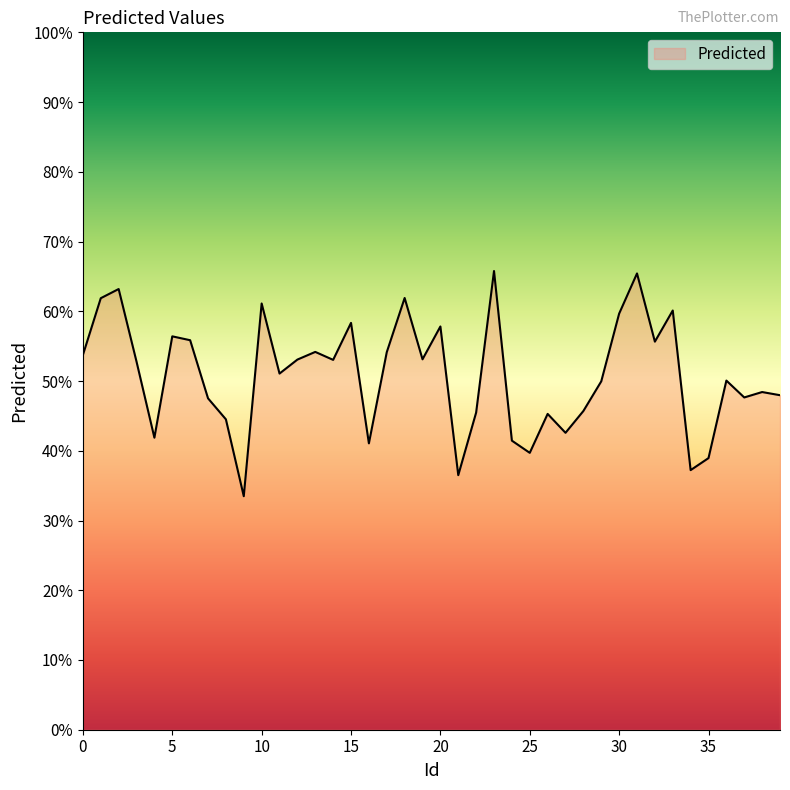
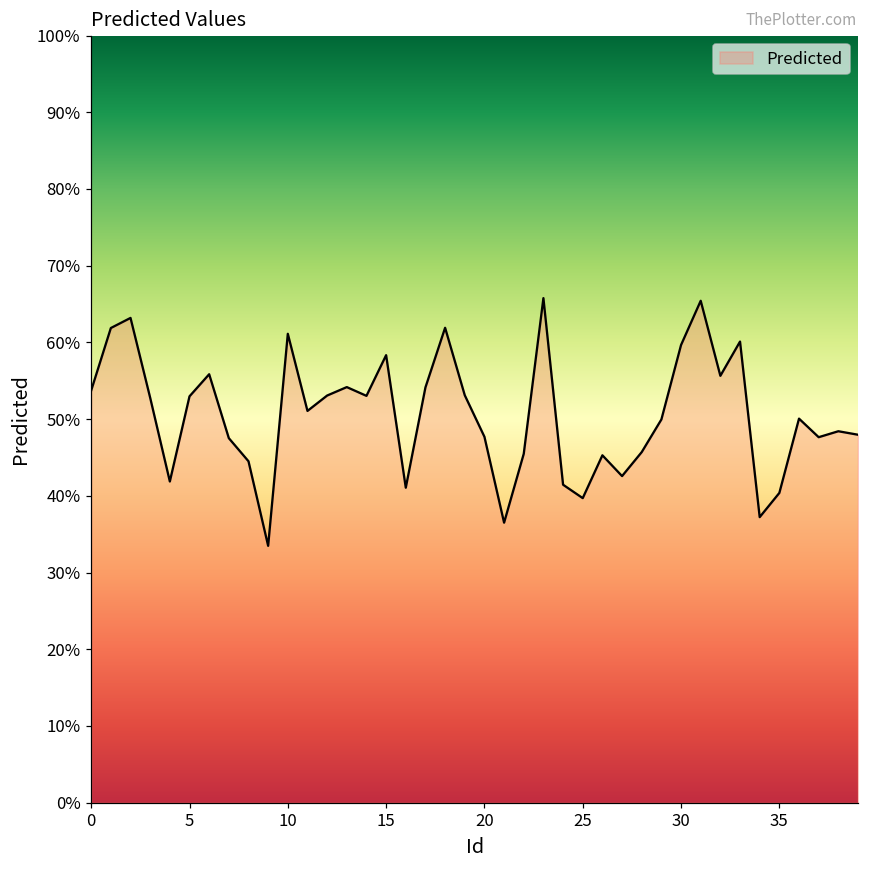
5: 56% -> 53%
20: 58% -> 48%
35: 39% -> 40%
